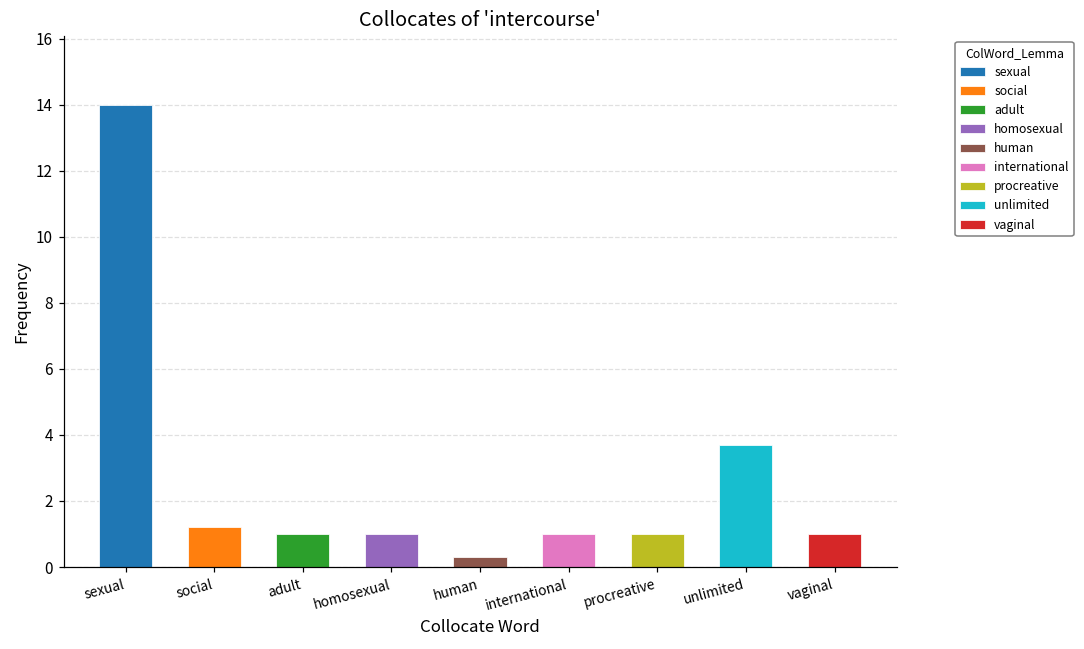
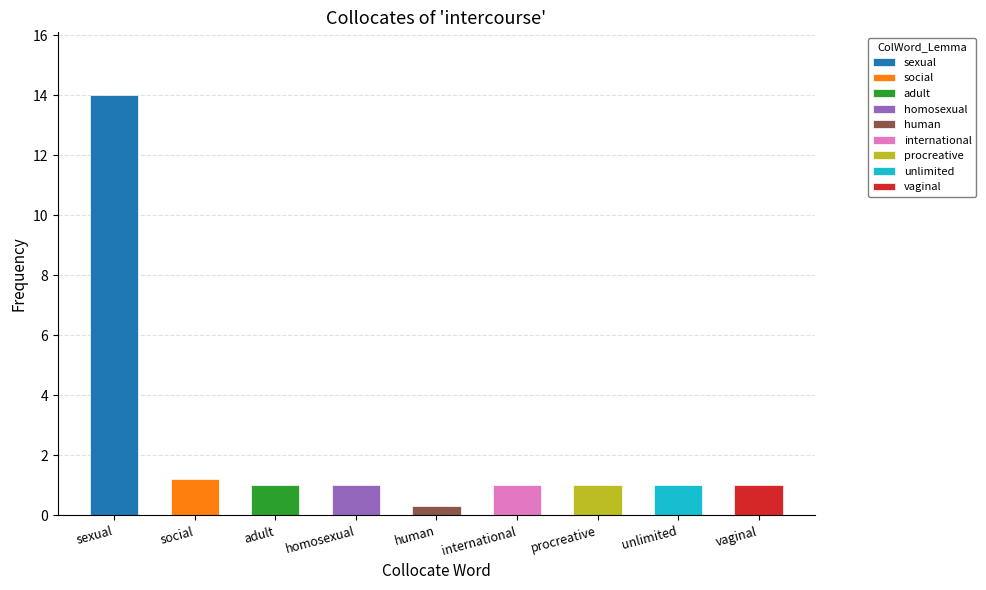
unlimited: 3.7 -> 1.0
